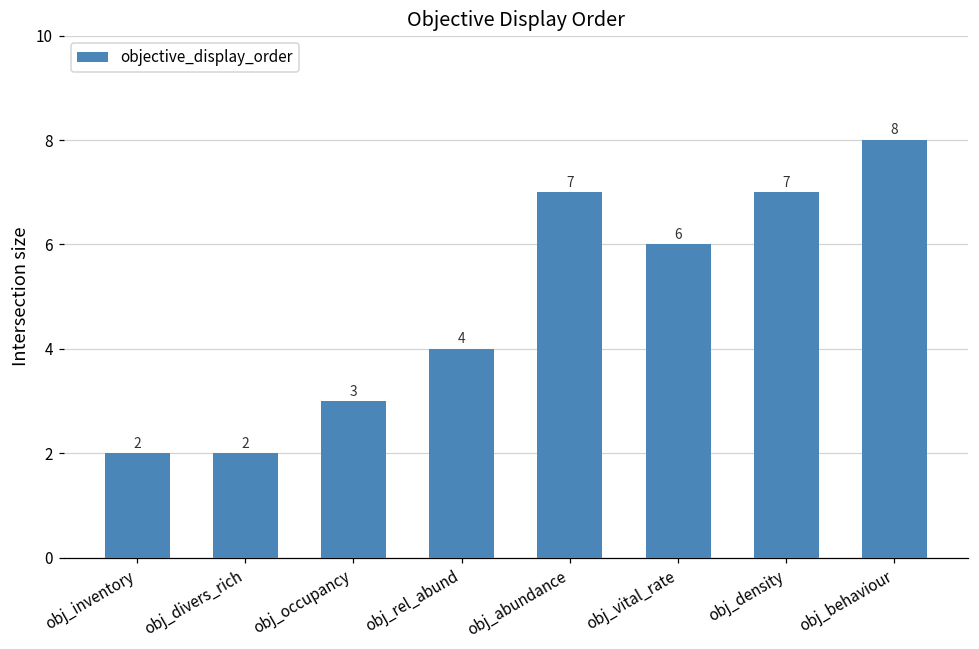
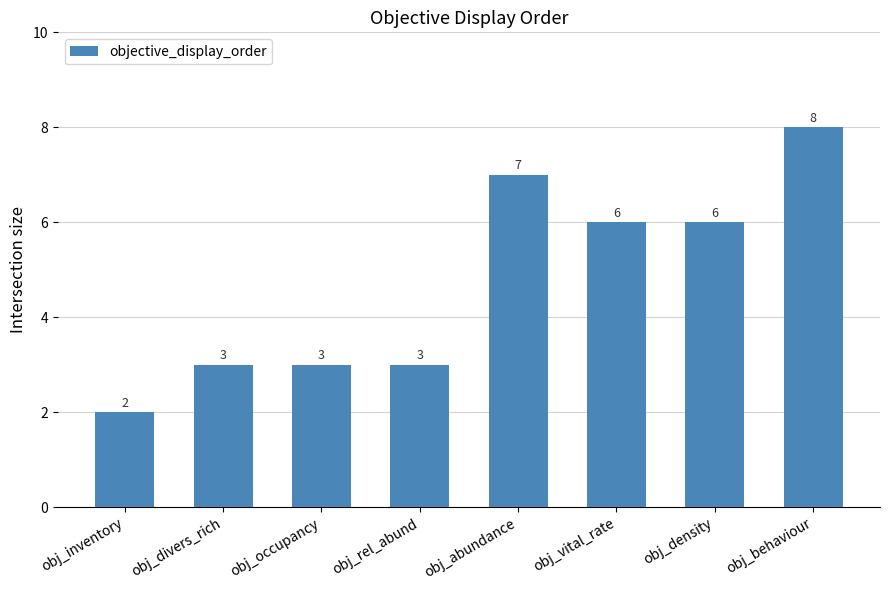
obj_divers_rich: 2 -> 3
obj_rel_abund: 4 -> 3
obj_density: 7 -> 6
